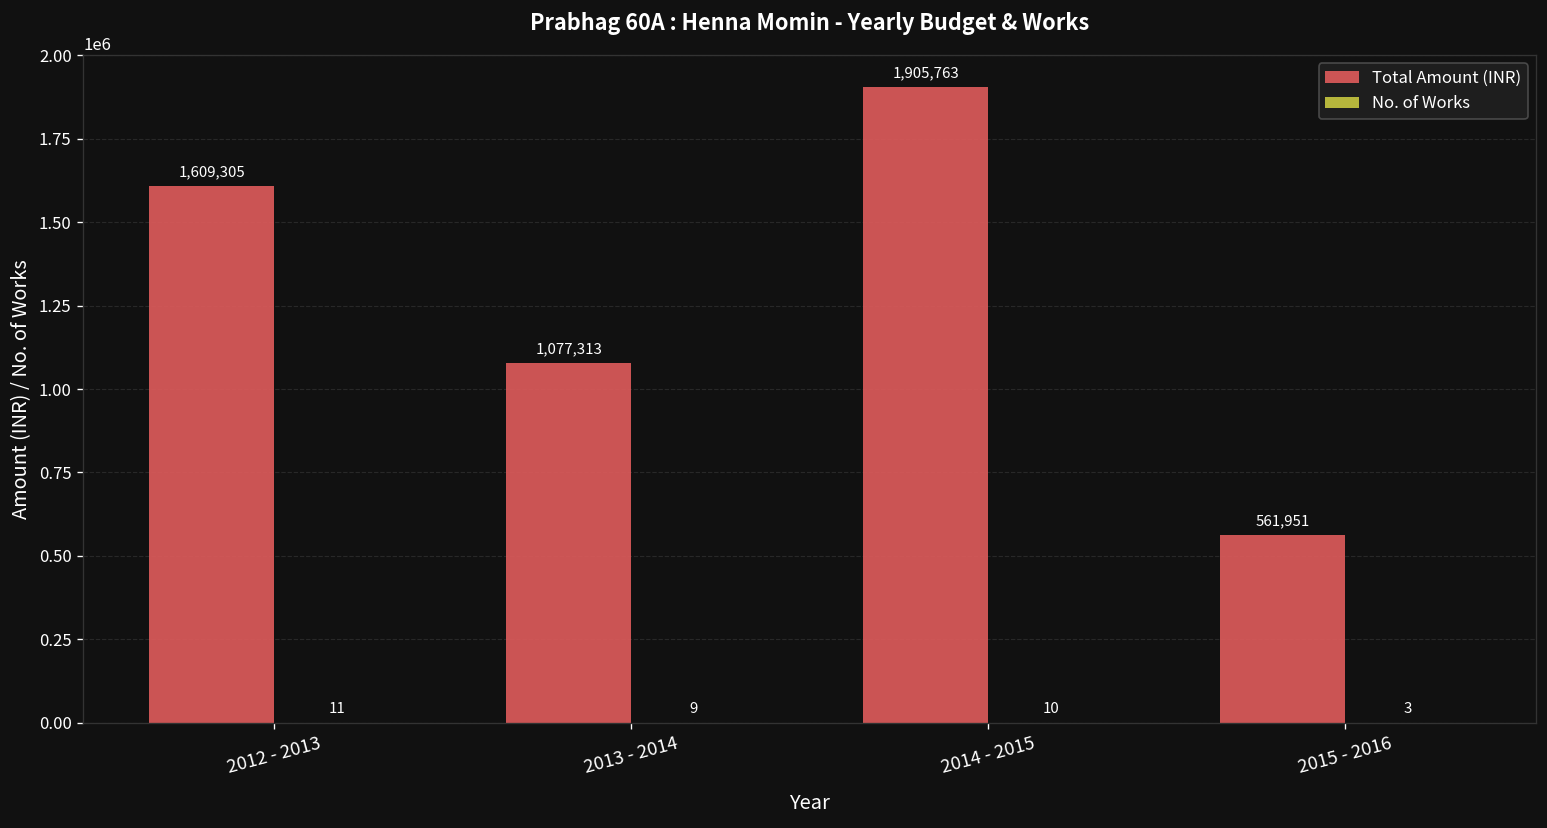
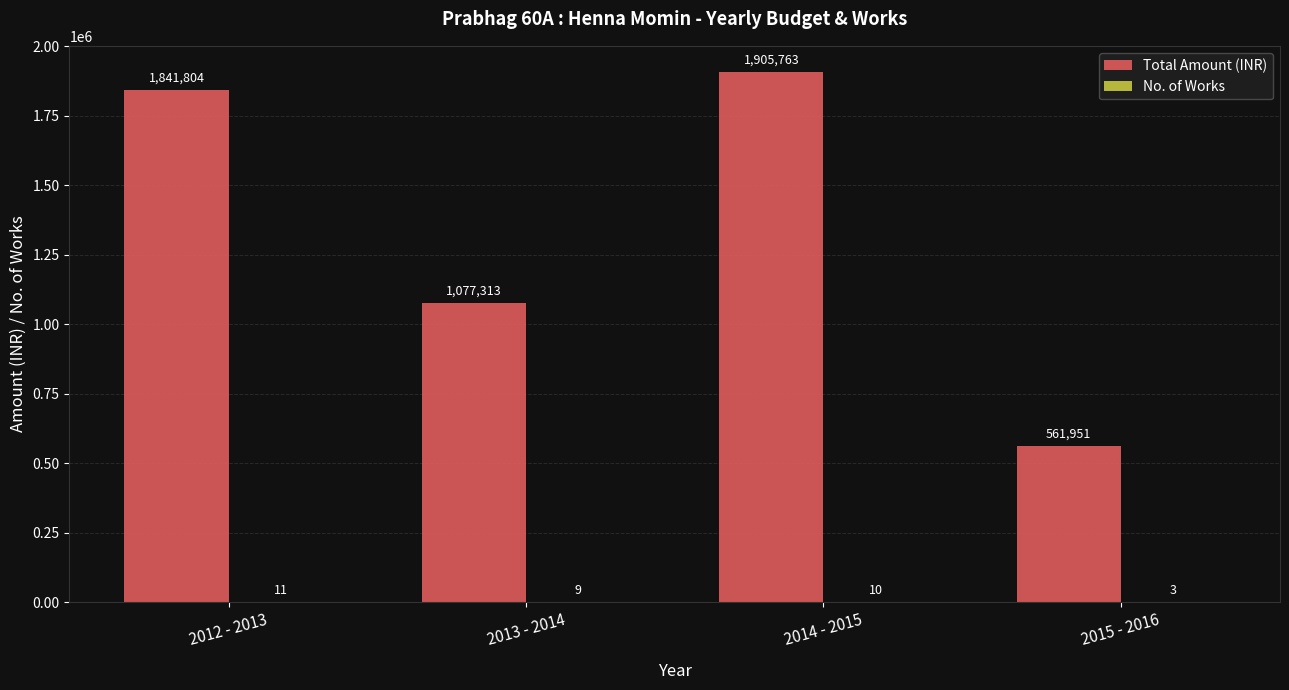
Total Amount (INR), 2012 - 2013: 1,609,305 -> 1,841,804
